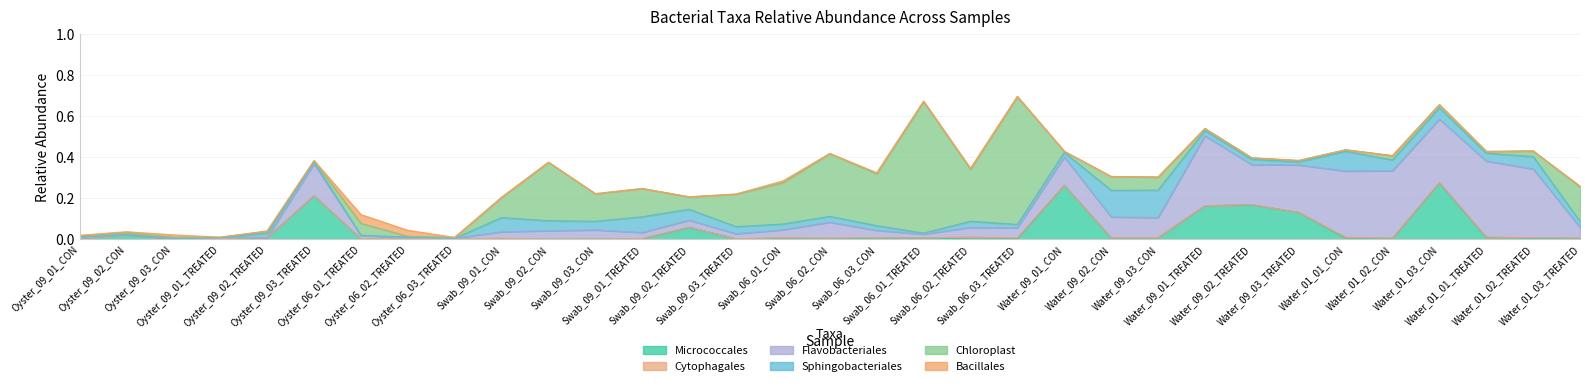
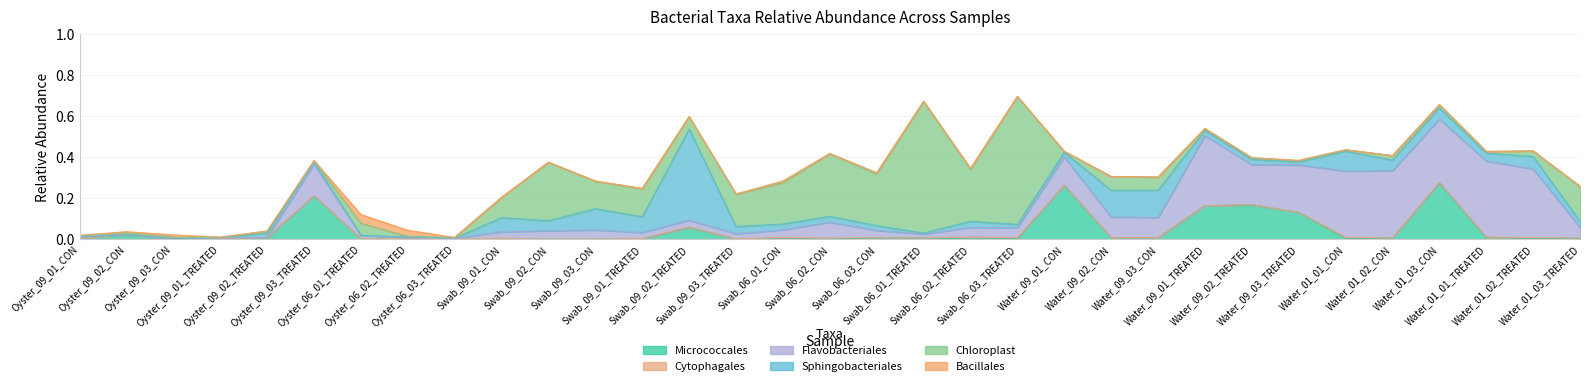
Sphingobacteriales, Swab_09_03_CON: 0.04 -> 0.10
Sphingobacteriales, Swab_09_02_TREATED: 0.05 -> 0.44
